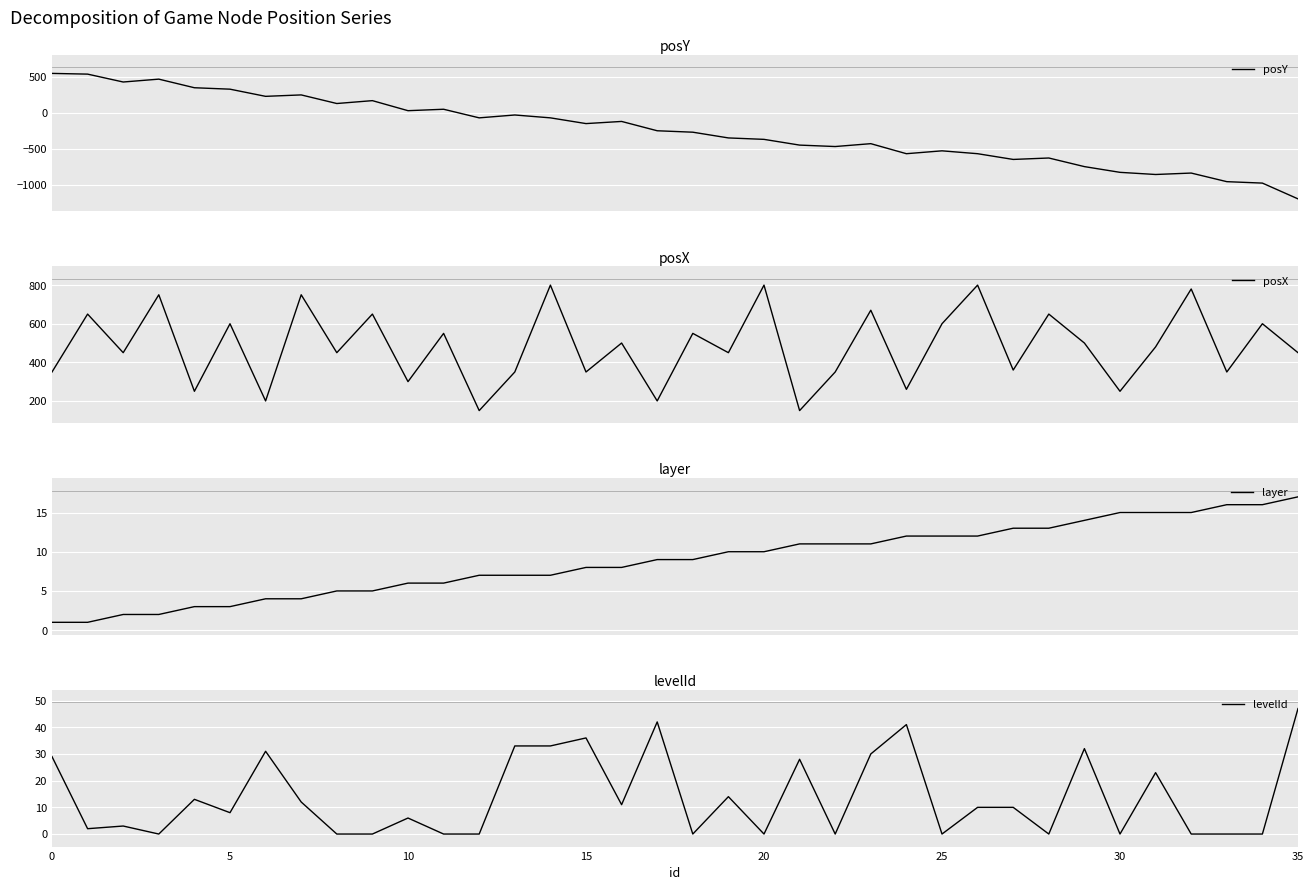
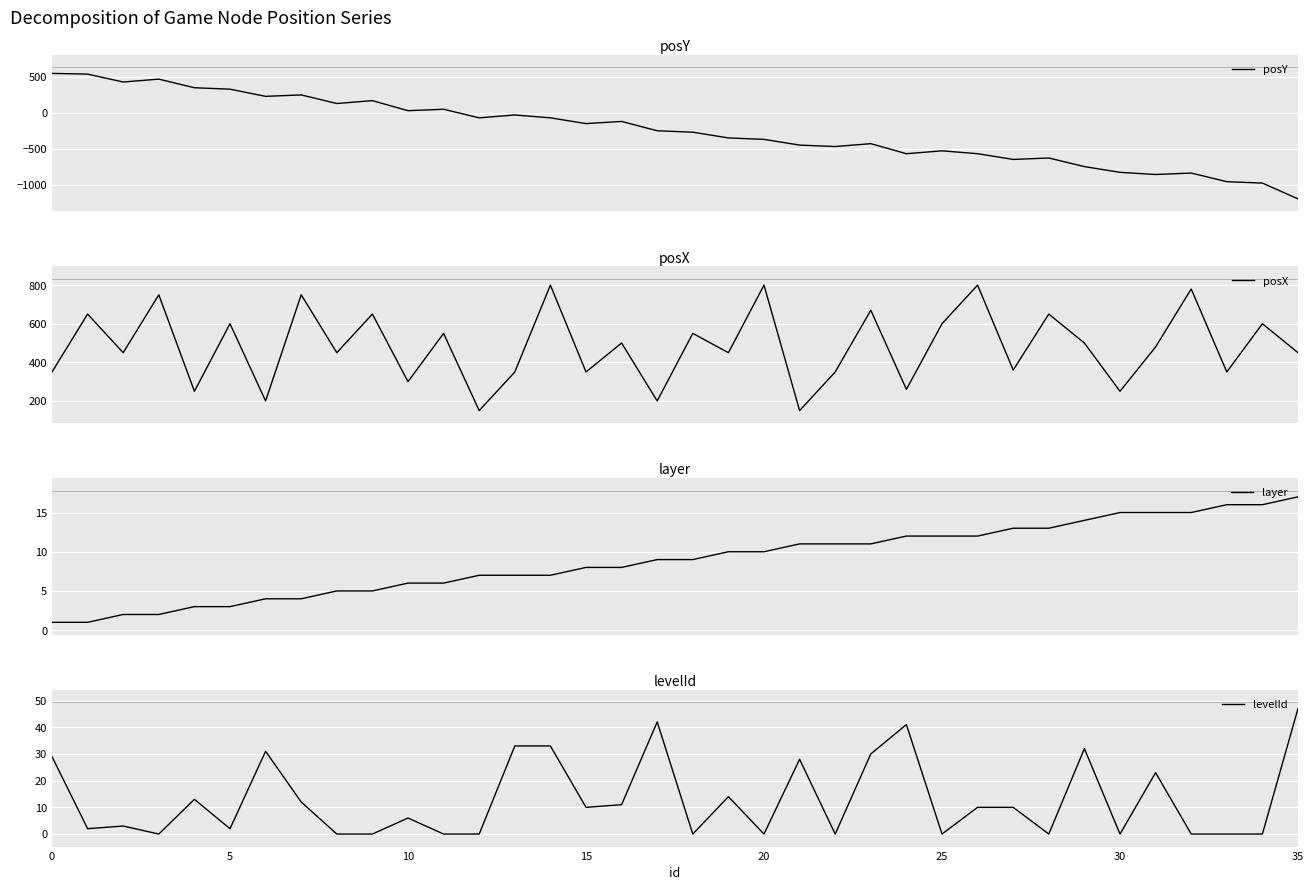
levelId, 5: 8 -> 2
levelId, 15: 36 -> 10
